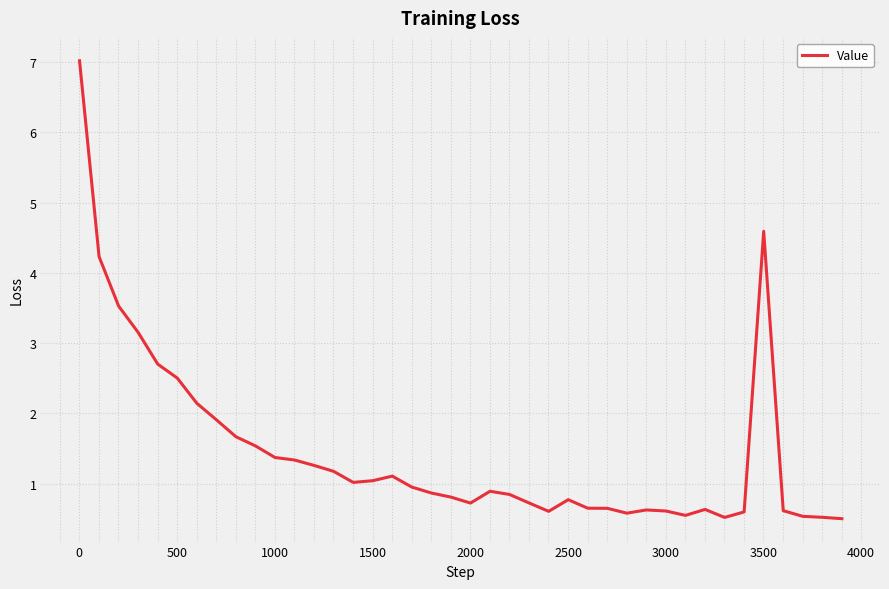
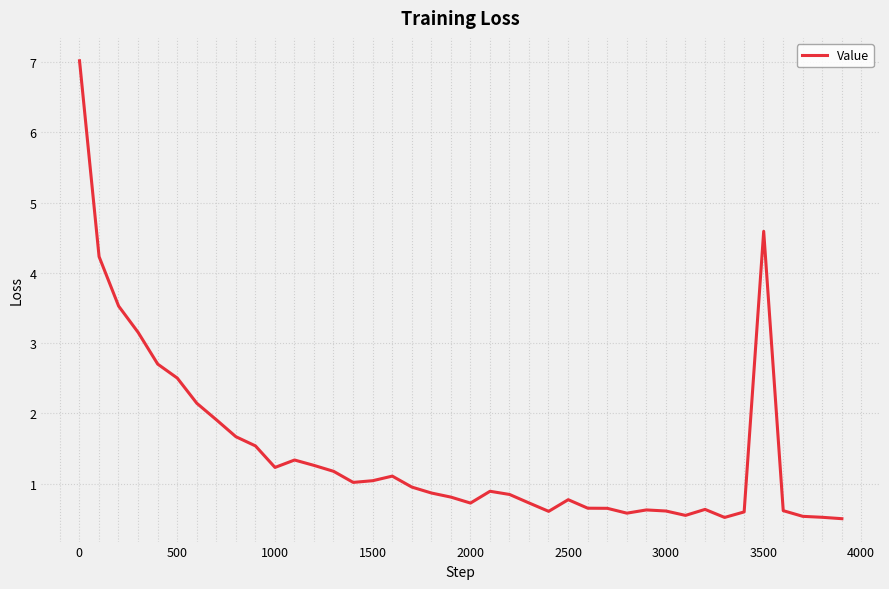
1000: 1.4 -> 1.2
